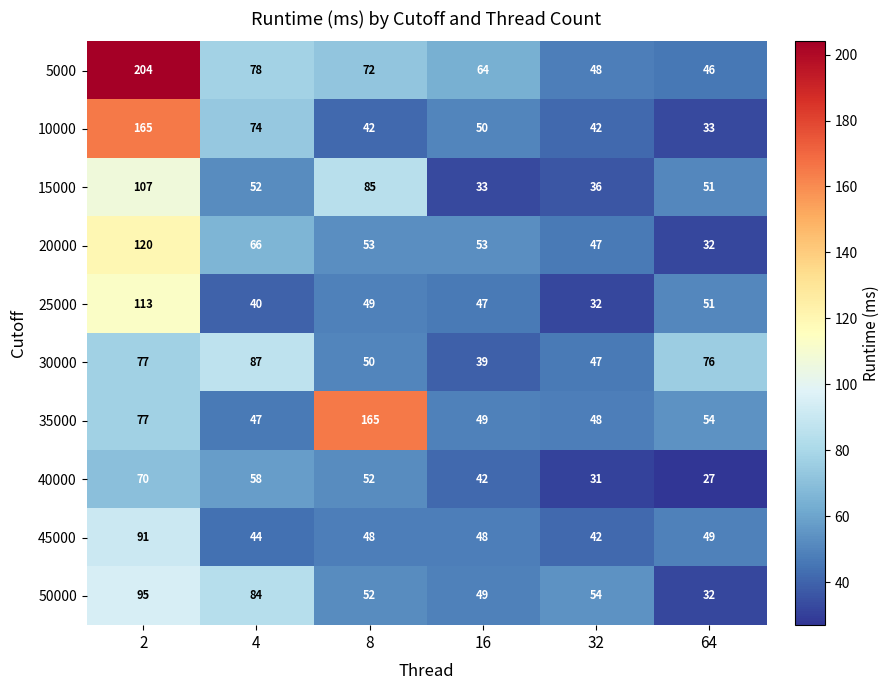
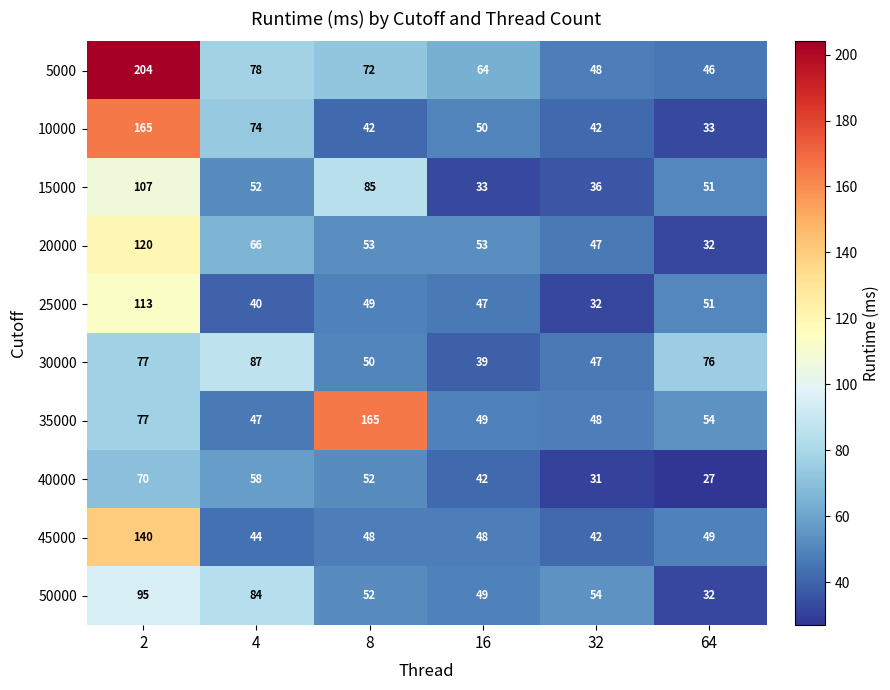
45000, 2: 91 -> 140
